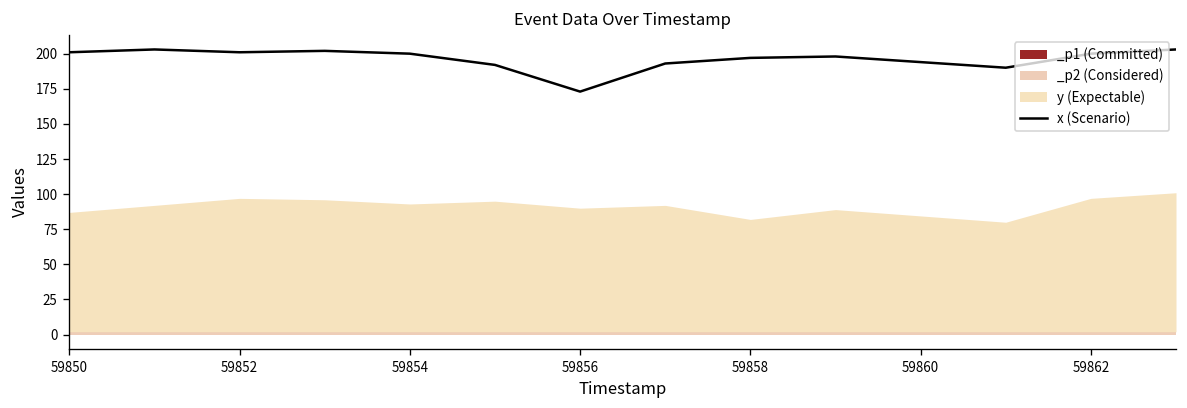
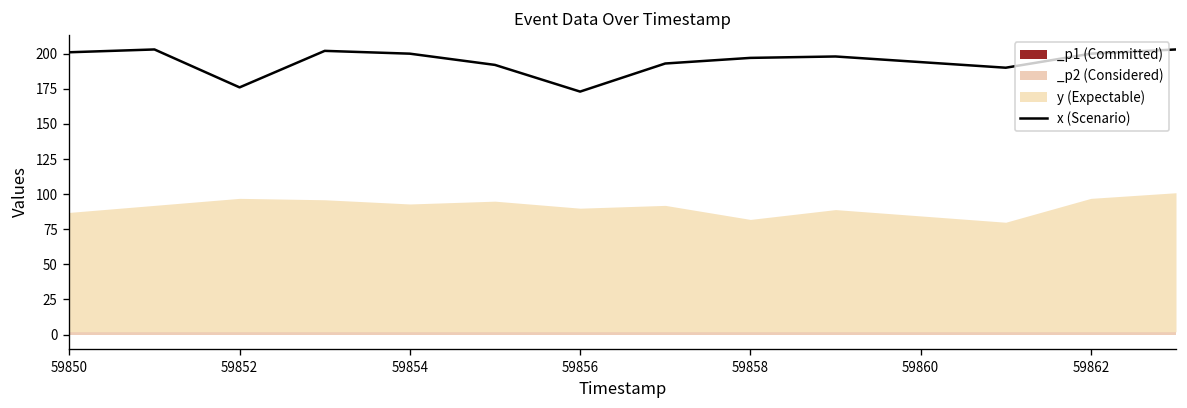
x (Scenario), 59852: 201 -> 176
